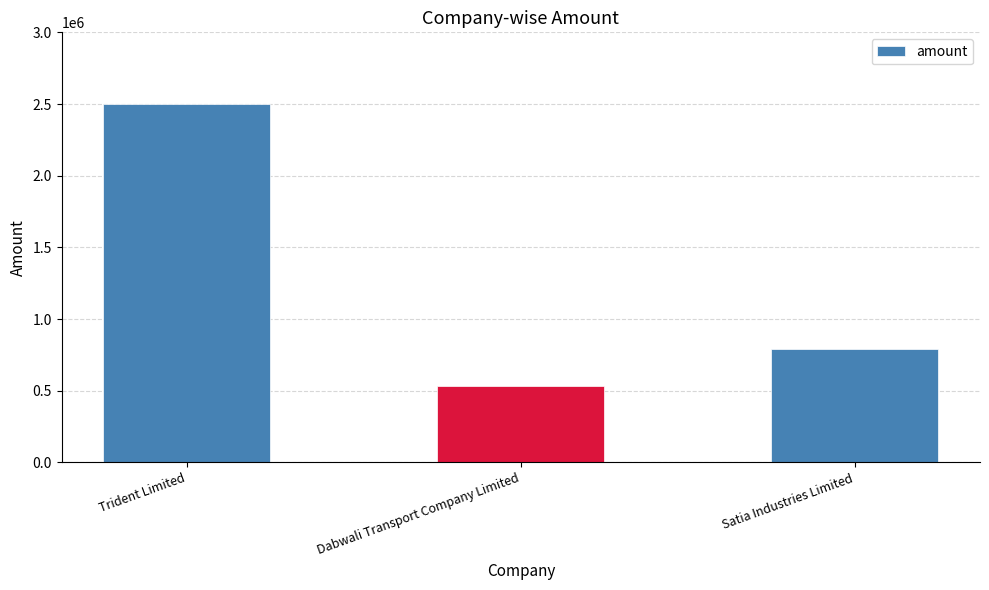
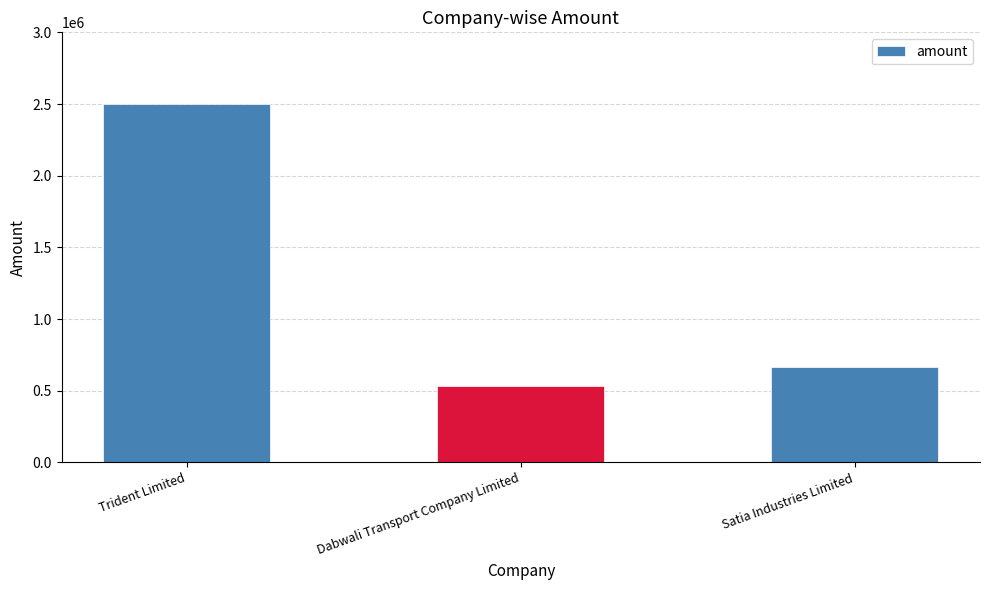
Satia Industries Limited: 790000 -> 670000
